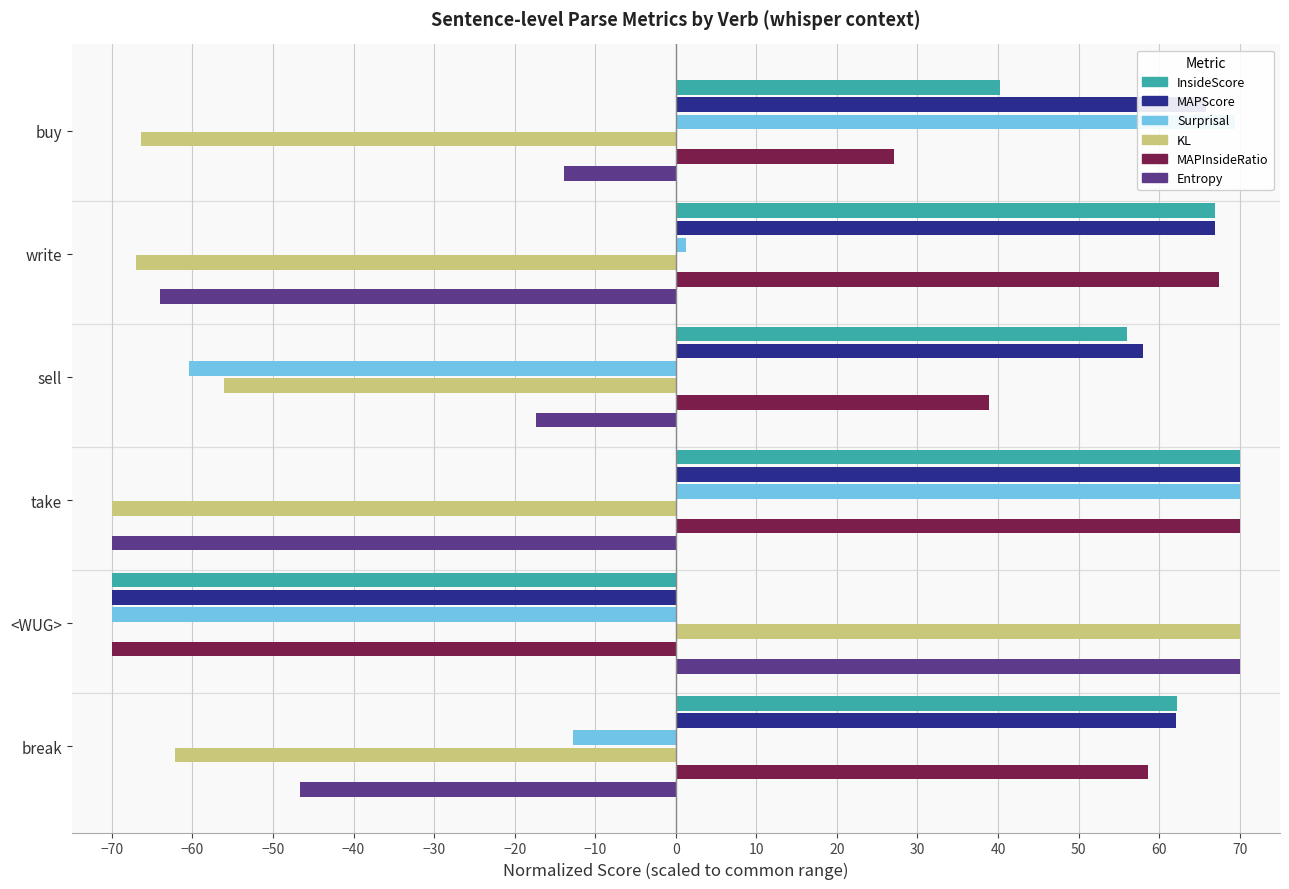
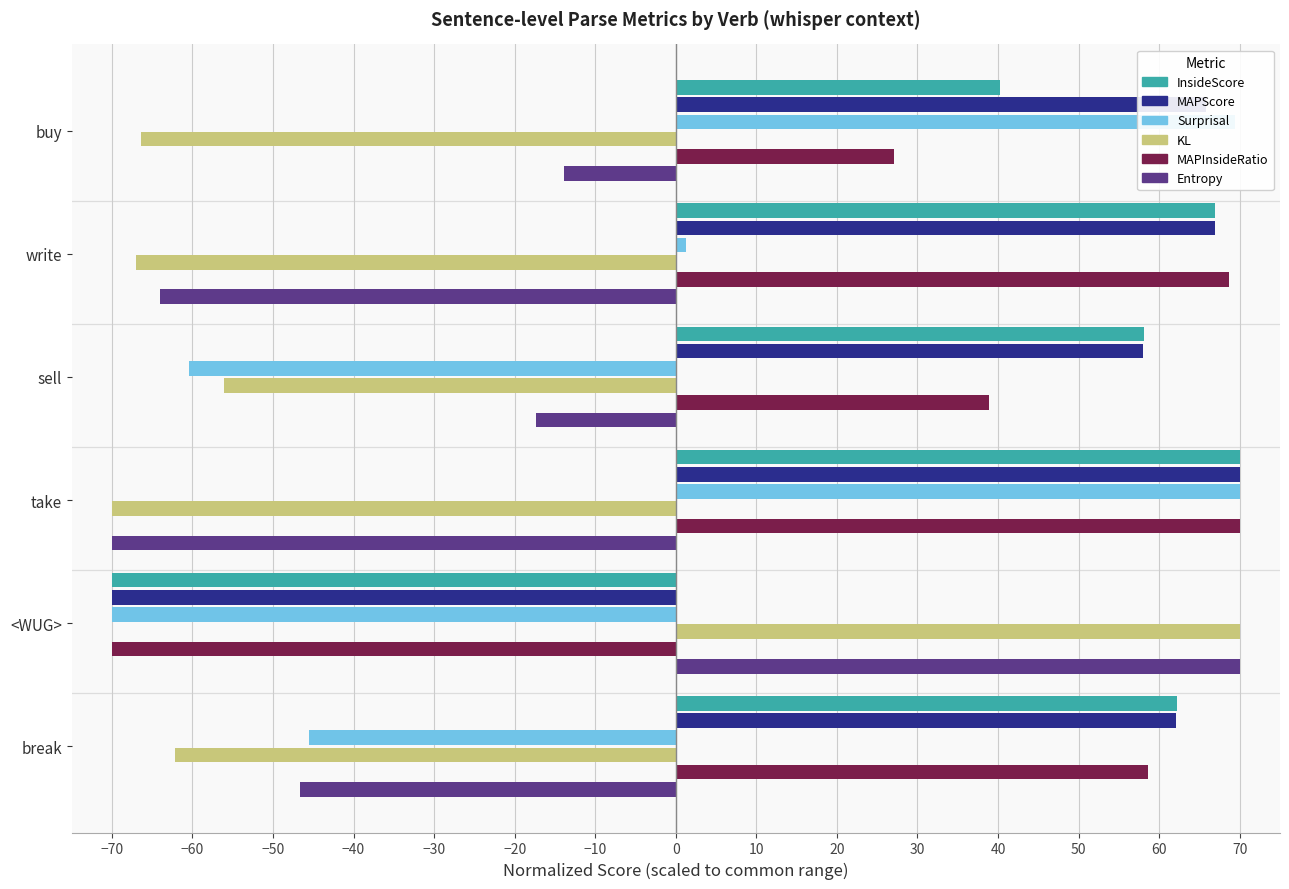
MAPInsideRatio, write: 67 -> 69
InsideScore, sell: 56 -> 58
Surprisal, break: -13 -> -46
